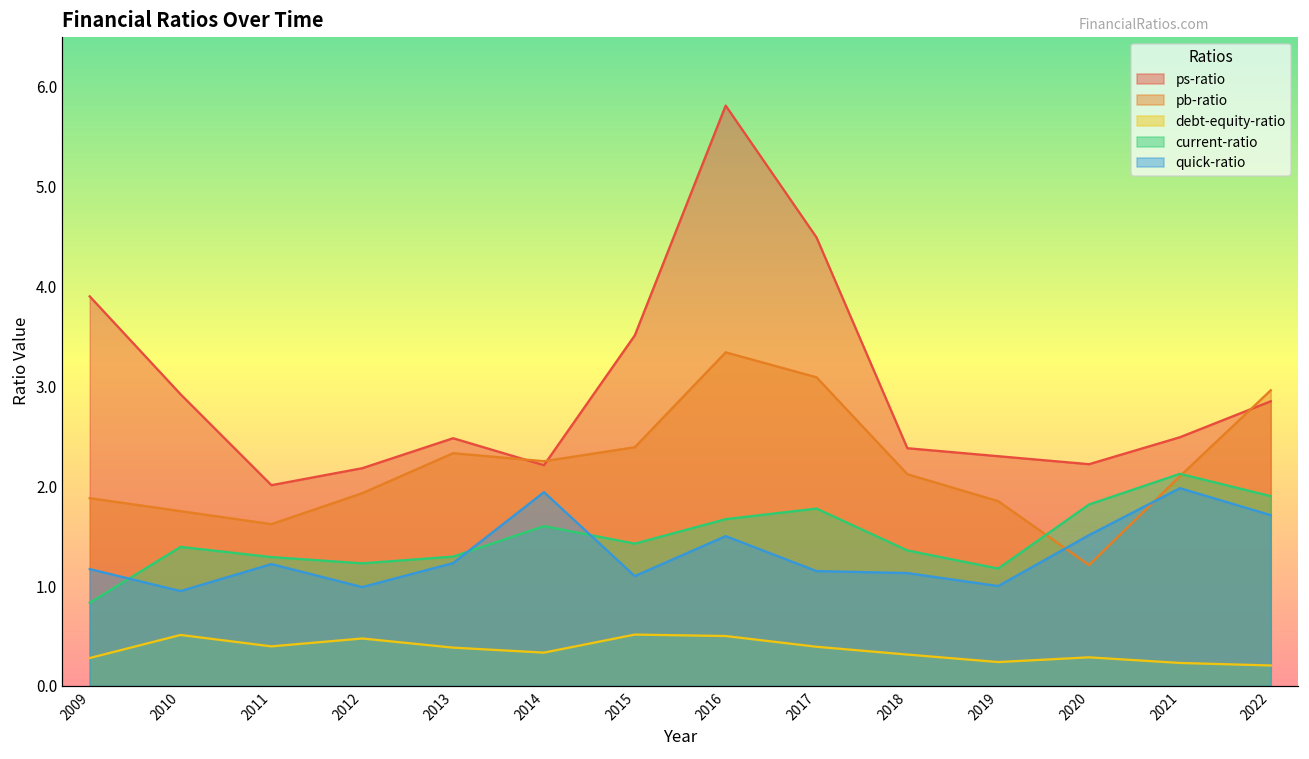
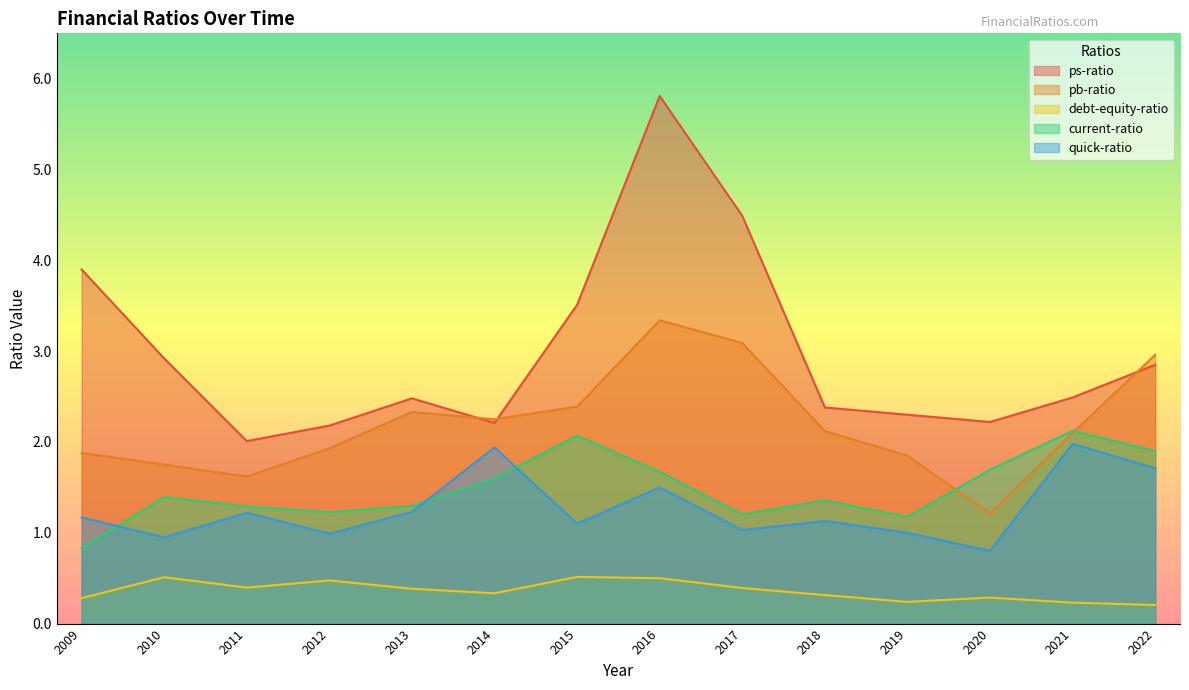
current-ratio, 2015: 1.4 -> 2.1
current-ratio, 2017: 1.8 -> 1.2
quick-ratio, 2017: 1.2 -> 1.0
current-ratio, 2020: 1.8 -> 1.7
quick-ratio, 2020: 1.5 -> 0.8
